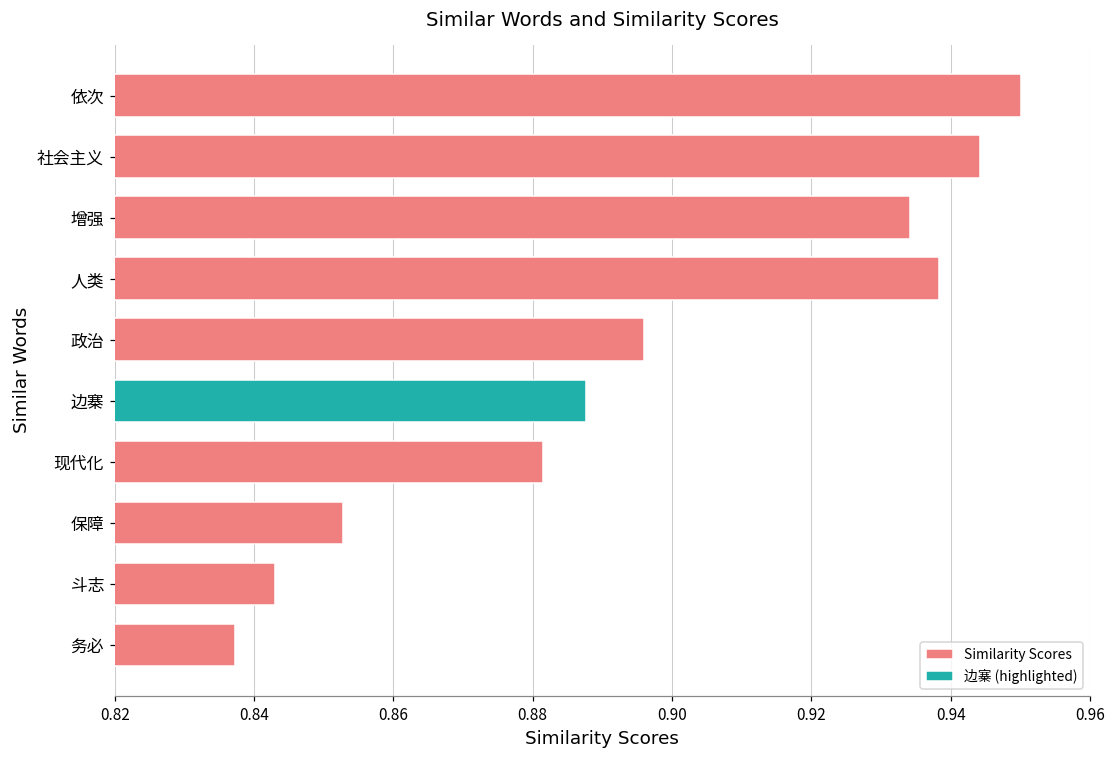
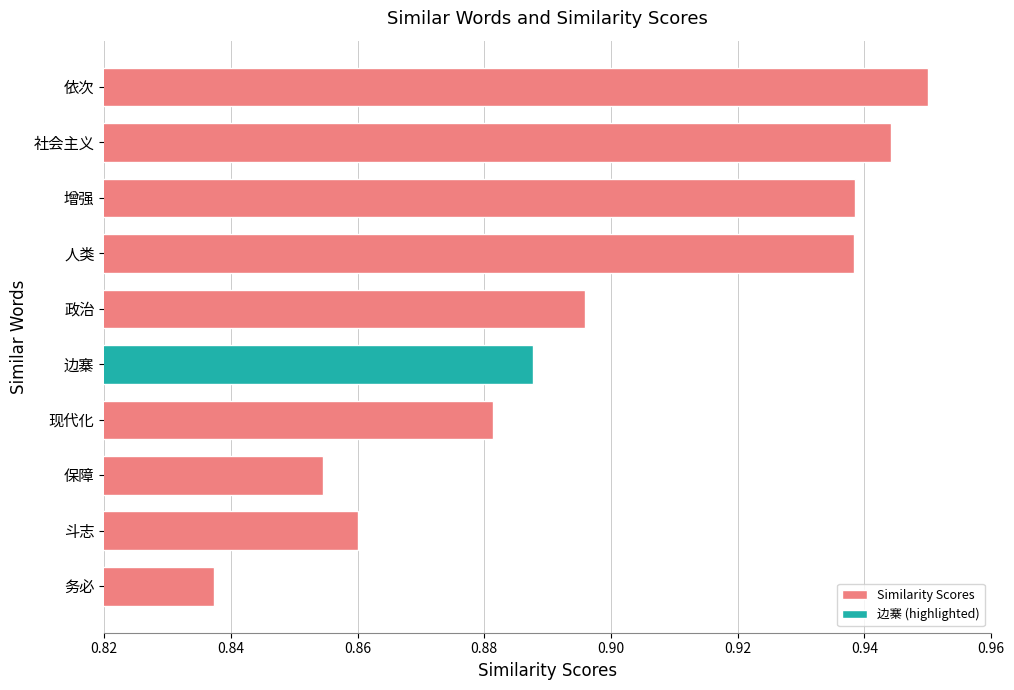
增强: 0.934 -> 0.939
保障: 0.853 -> 0.855
斗志: 0.843 -> 0.860
